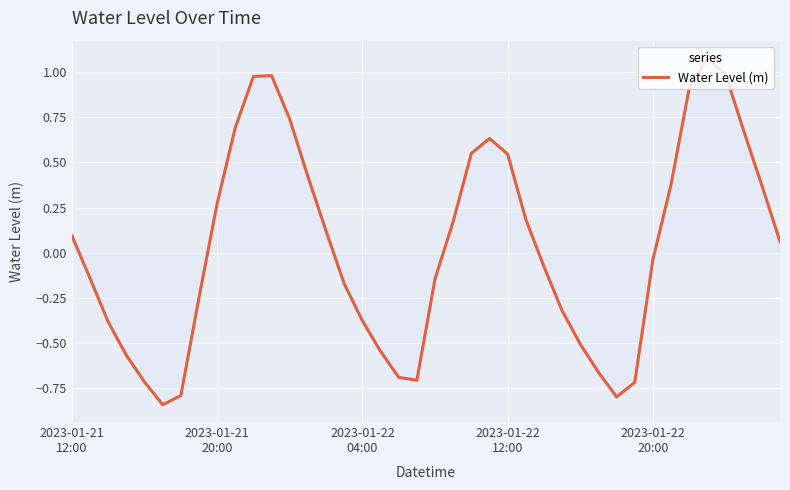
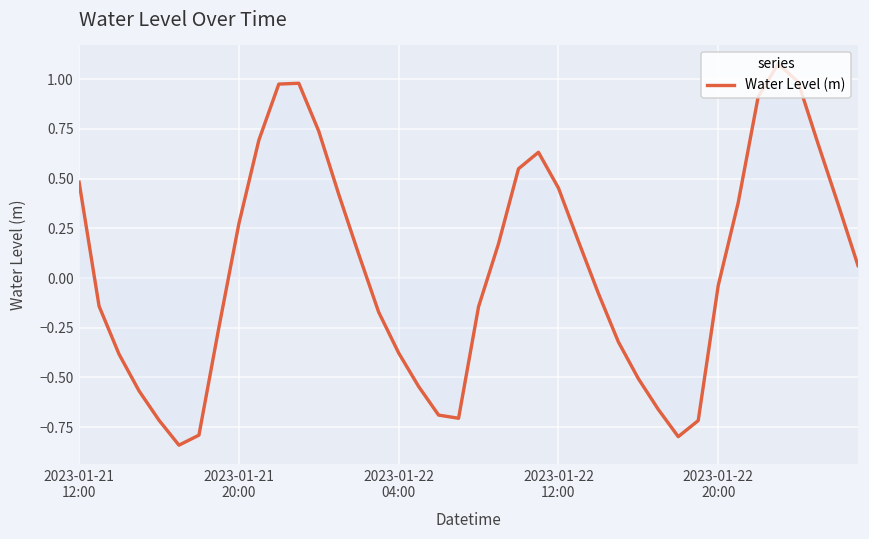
Water Level (m), 2023-01-21 12:00: 0.09 -> 0.48
Water Level (m), 2023-01-22 12:00: 0.55 -> 0.45
